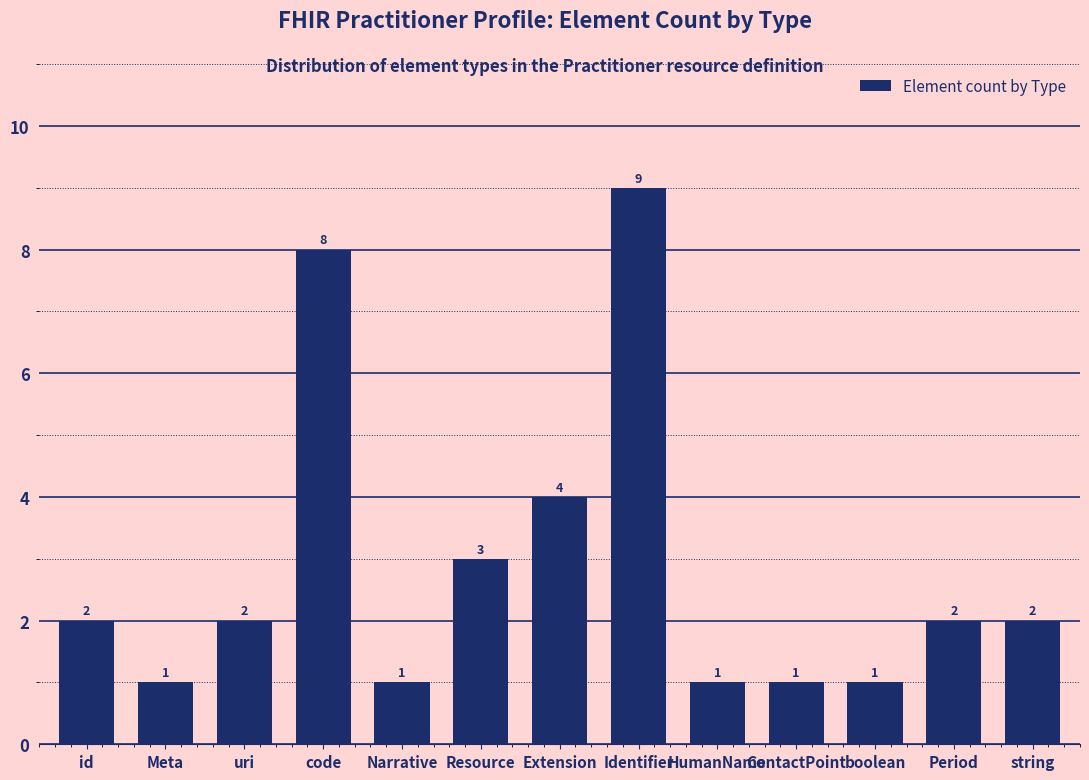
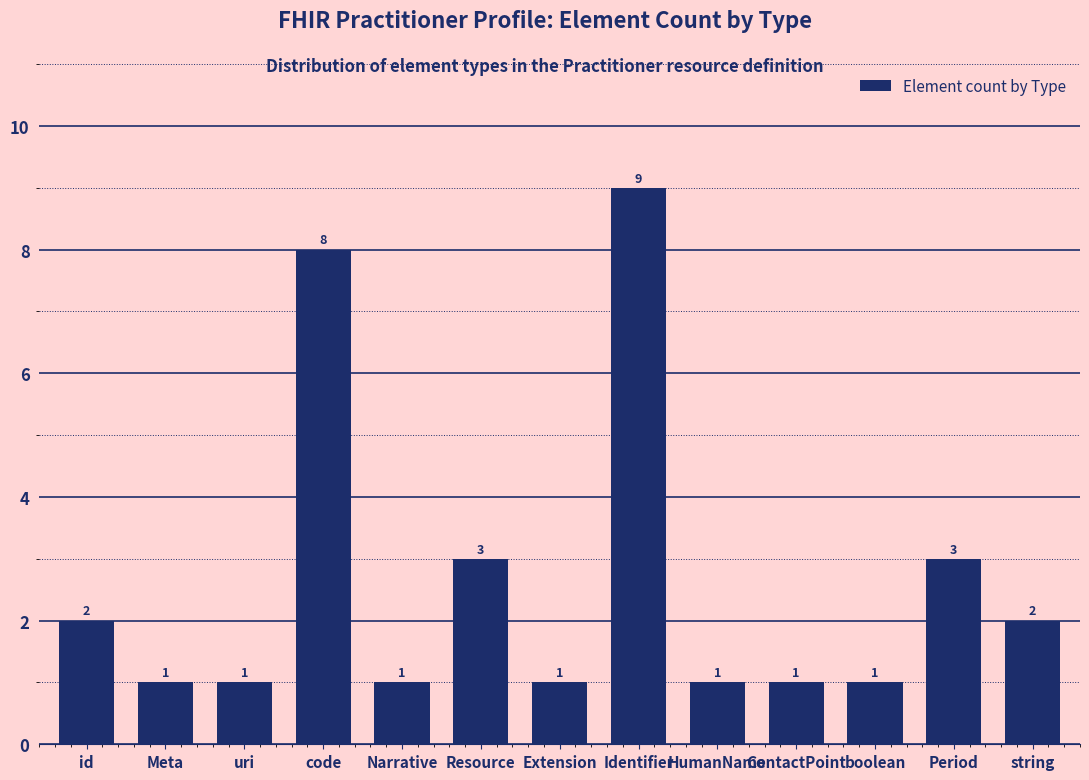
uri: 2 -> 1
Extension: 4 -> 1
Period: 2 -> 3
